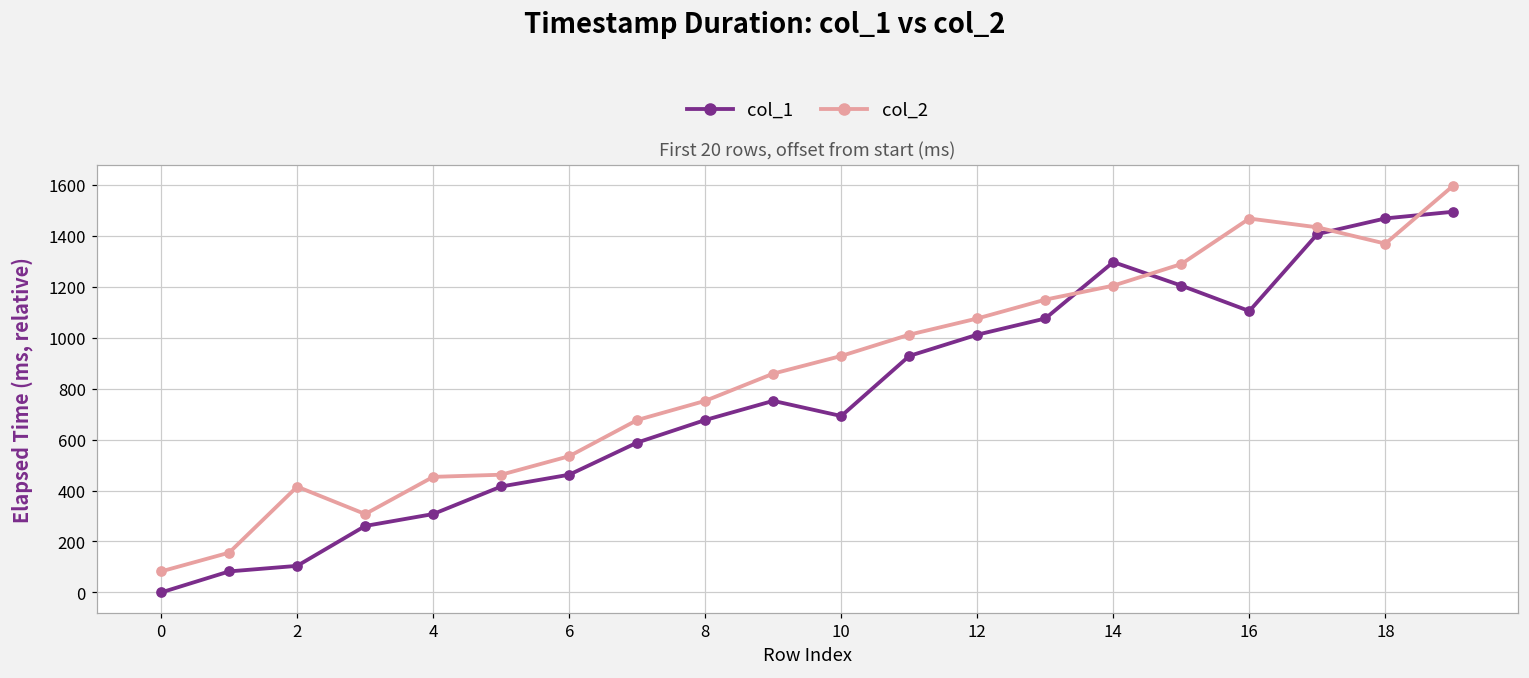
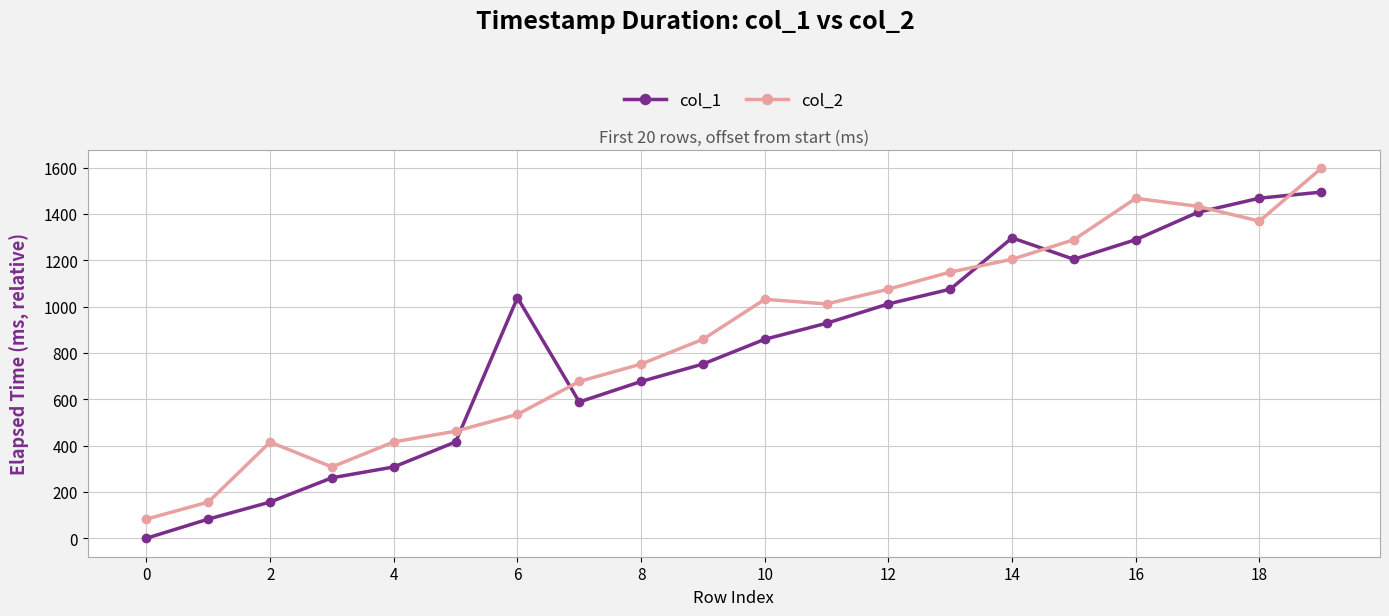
col_1, 2: 100 -> 160
col_2, 4: 450 -> 420
col_1, 6: 460 -> 1040
col_1, 10: 690 -> 860
col_2, 10: 930 -> 1030
col_1, 16: 1100 -> 1290
